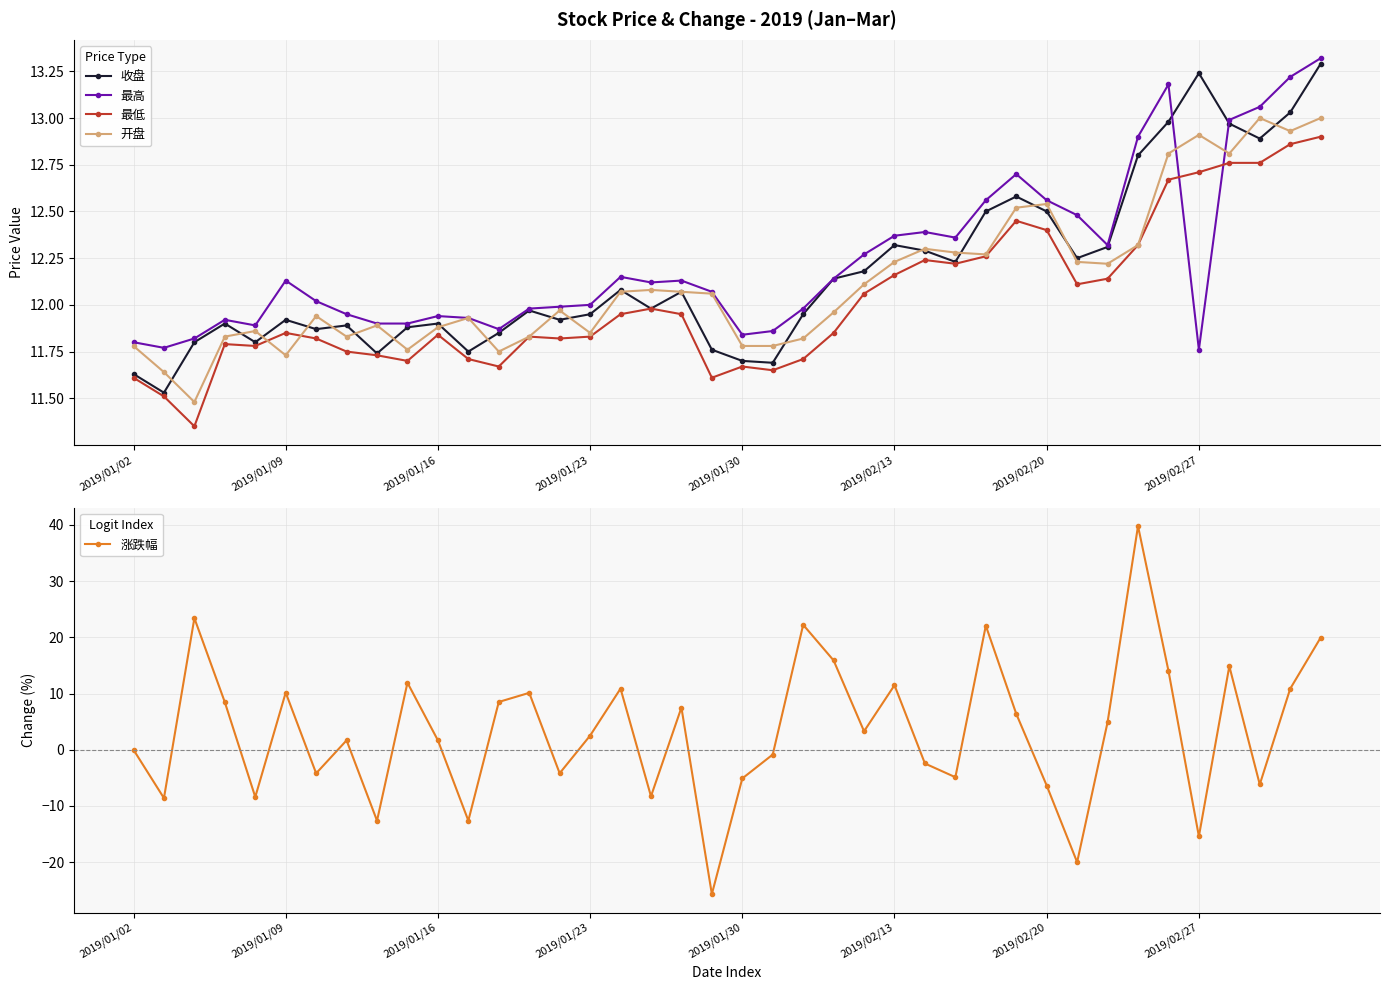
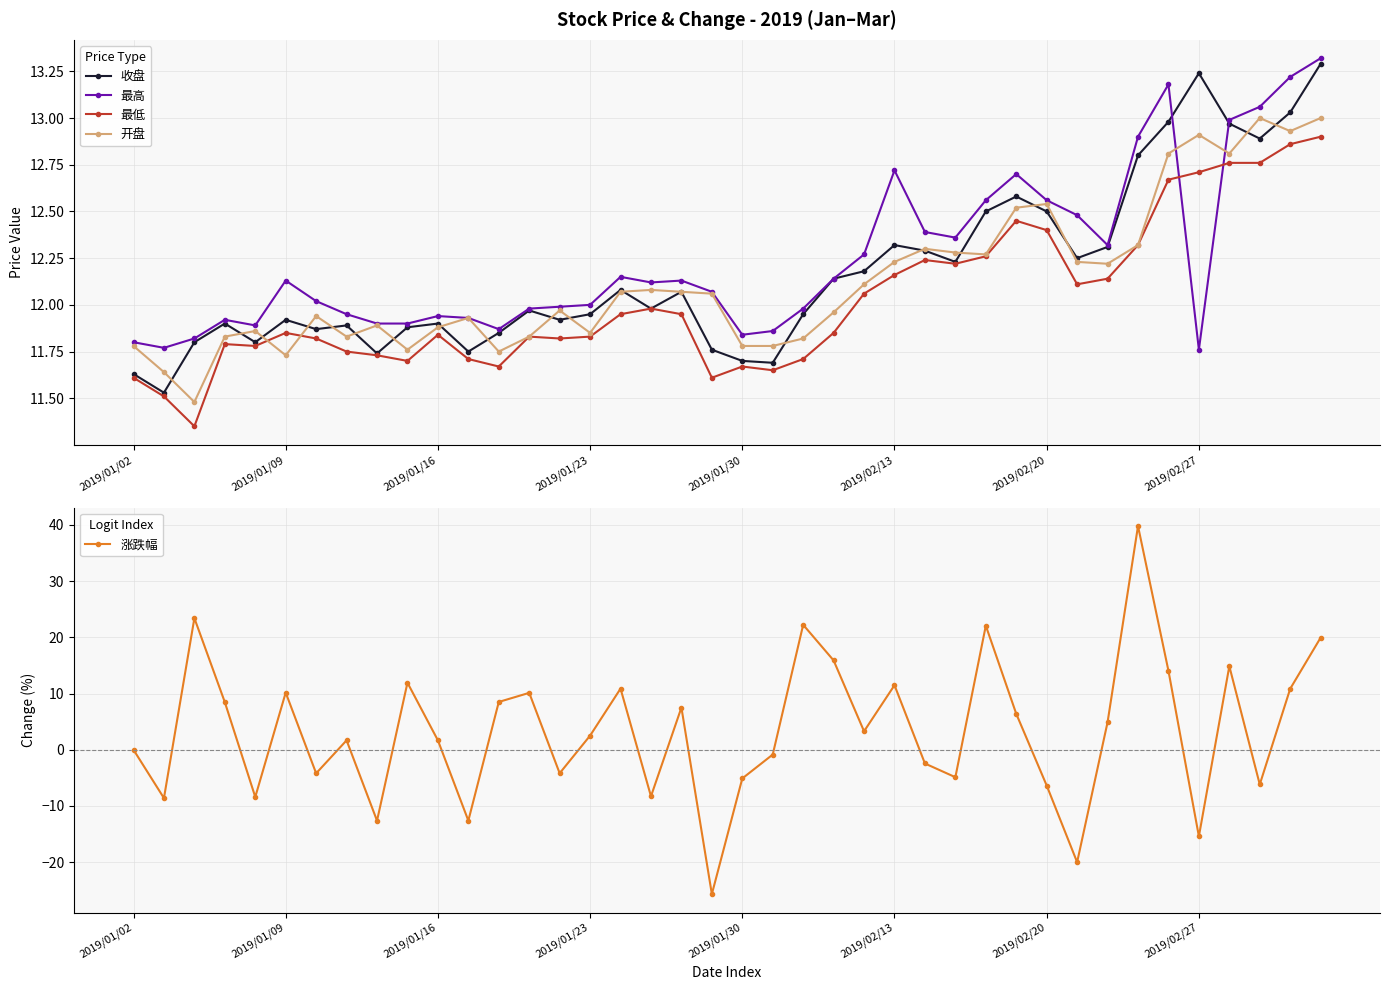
Stock Price & Change - 2019 (Jan–Mar), 最高, 2019/02/13: 12.37 -> 12.72
